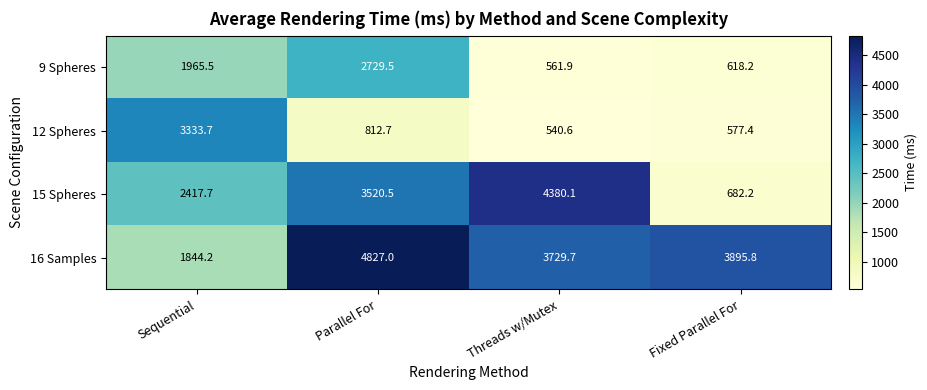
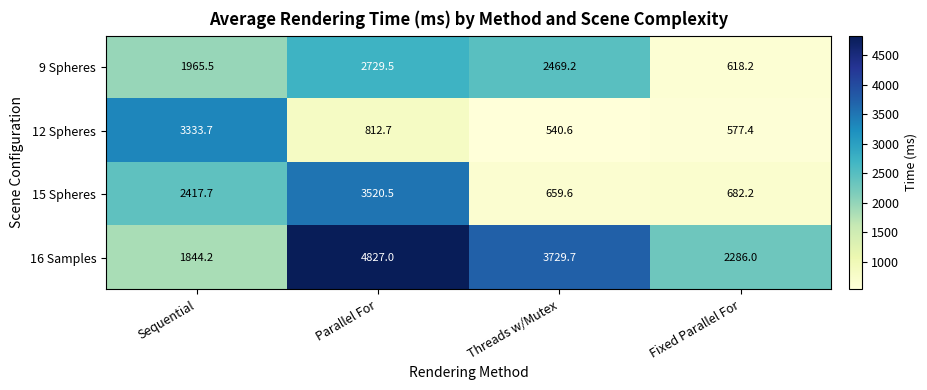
9 Spheres, Threads w/Mutex: 561.9 -> 2469.2
15 Spheres, Threads w/Mutex: 4380.1 -> 659.6
16 Samples, Fixed Parallel For: 3895.8 -> 2286.0
